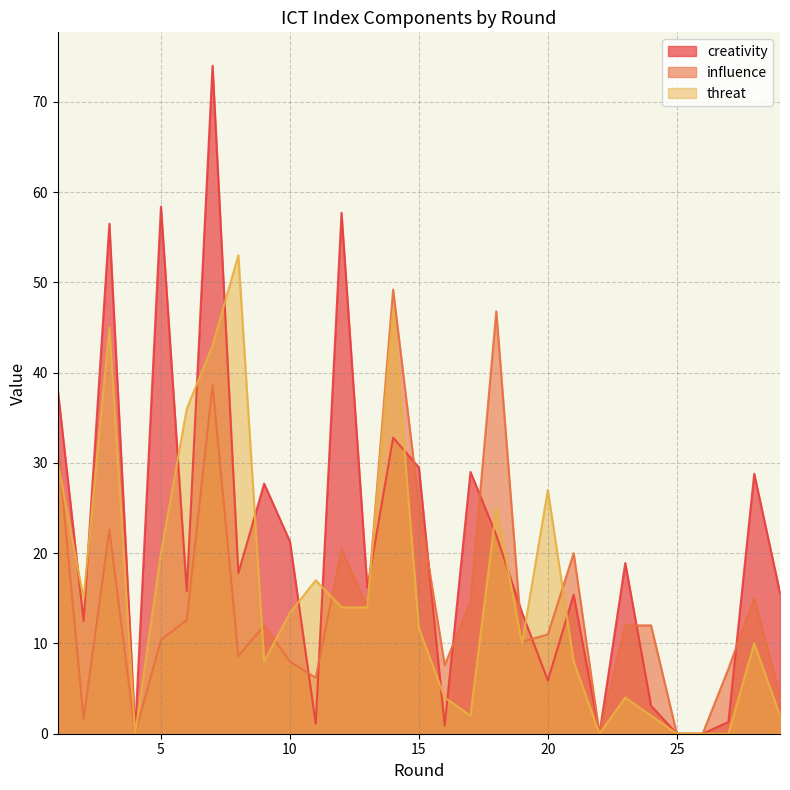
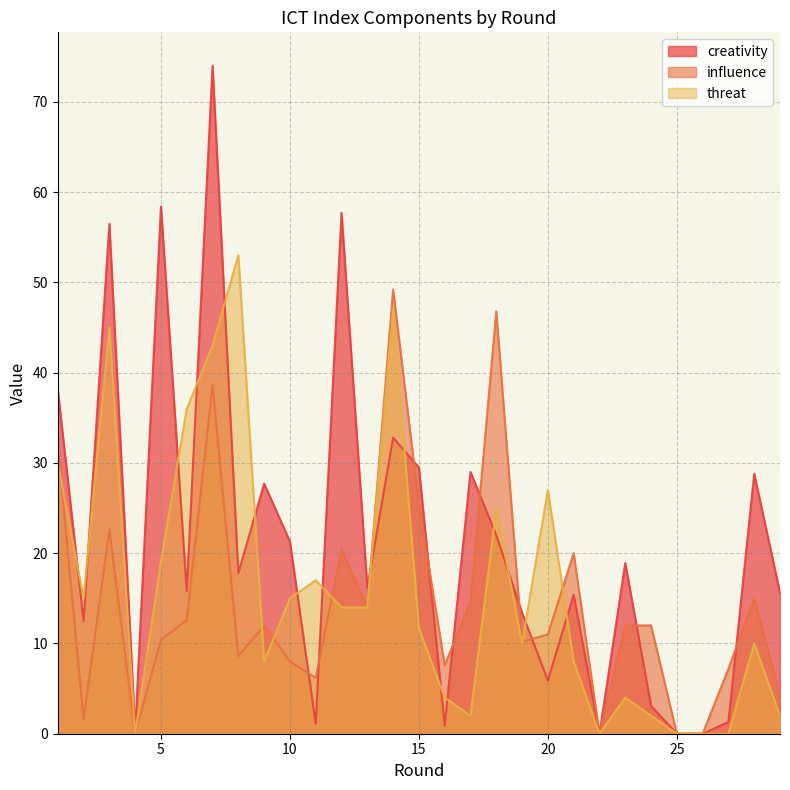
threat, 5: 20 -> 19
threat, 10: 13 -> 15
